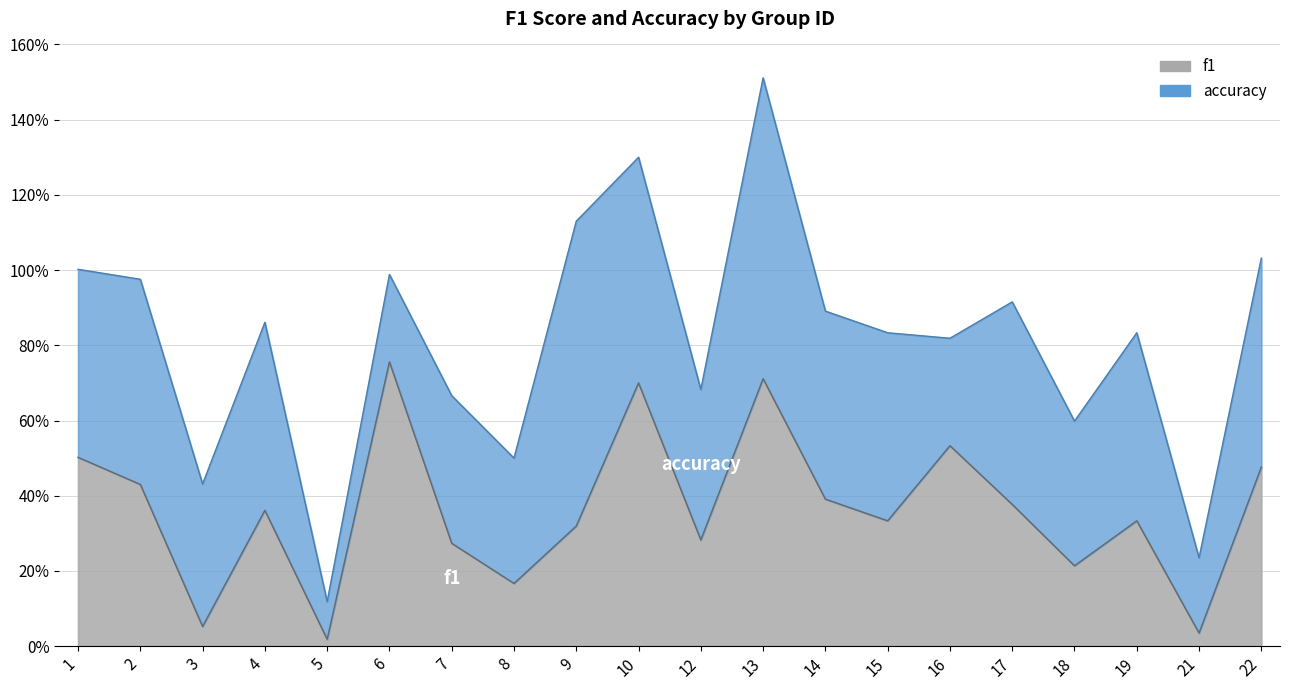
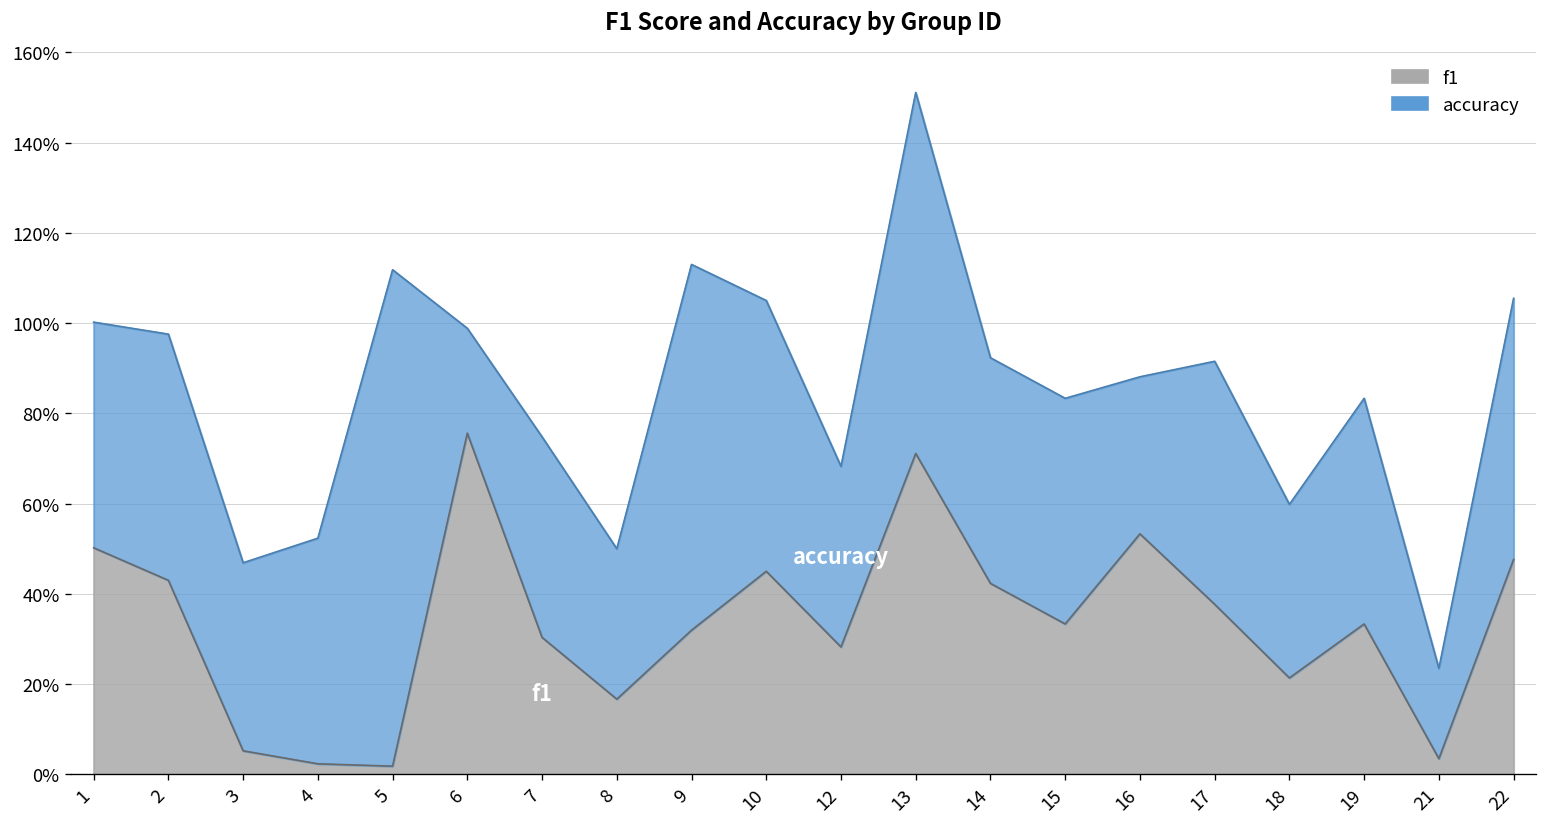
accuracy, 3: 38% -> 42%
f1, 4: 36% -> 2%
accuracy, 5: 10% -> 110%
f1, 7: 27% -> 30%
accuracy, 7: 39% -> 44%
f1, 10: 70% -> 45%
f1, 14: 39% -> 42%
accuracy, 16: 29% -> 35%
accuracy, 22: 56% -> 58%
